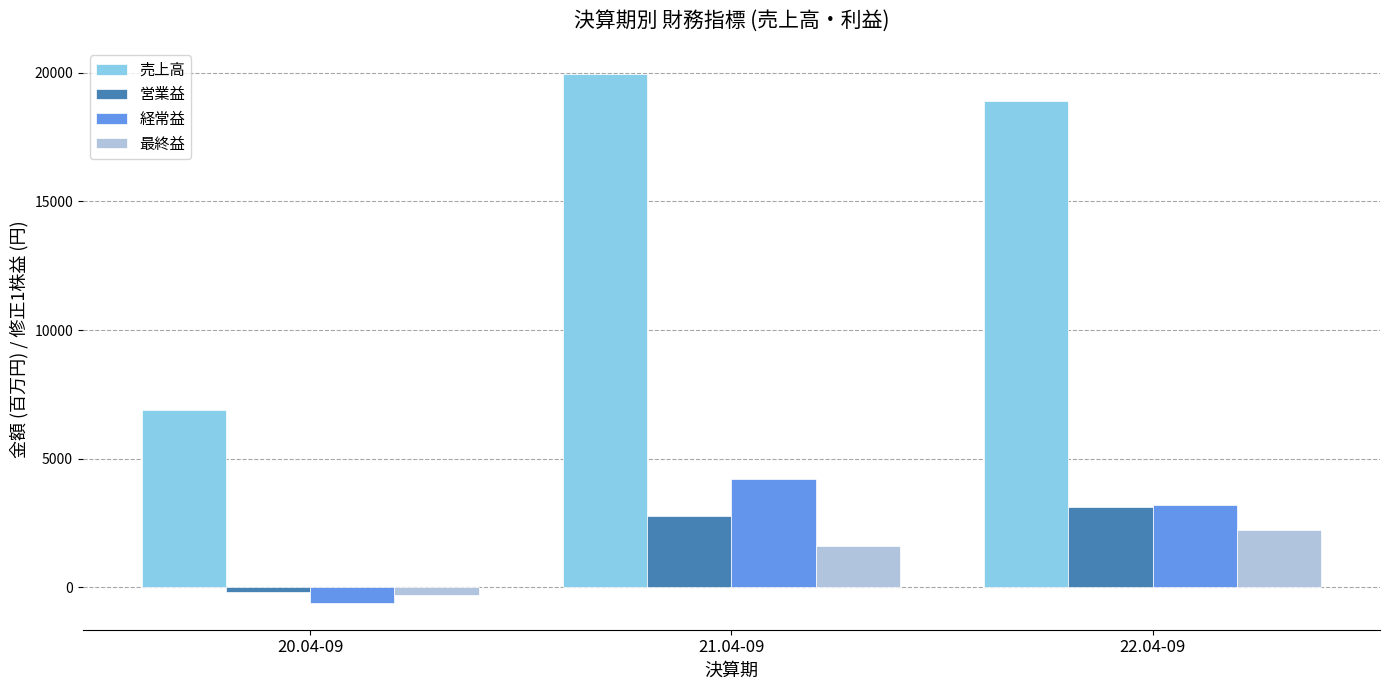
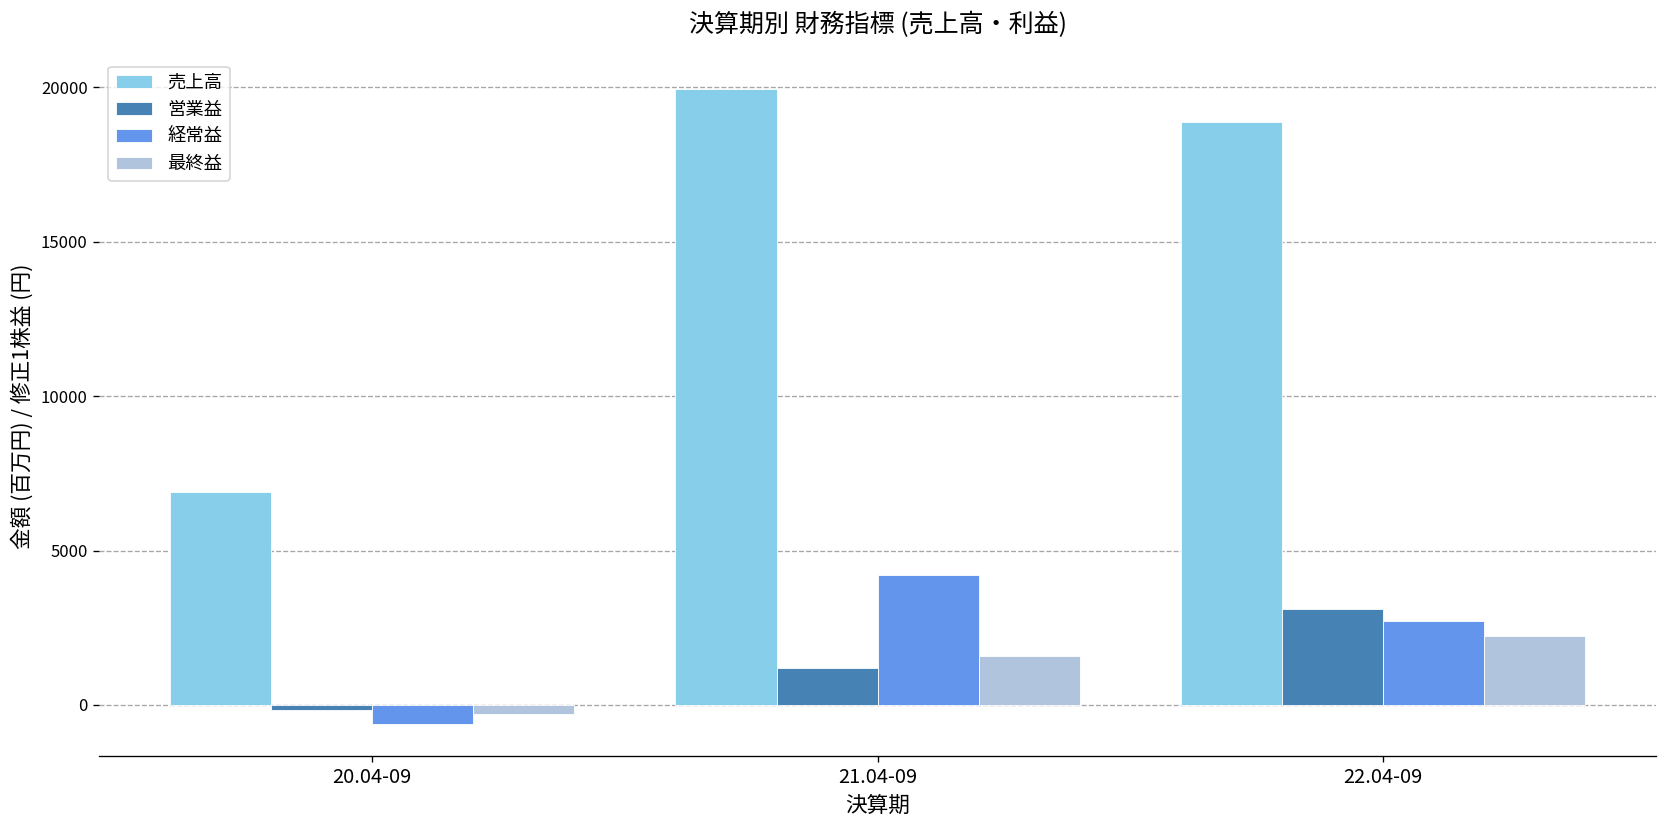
営業益, 21.04-09: 2800 -> 1200
経常益, 22.04-09: 3200 -> 2700
